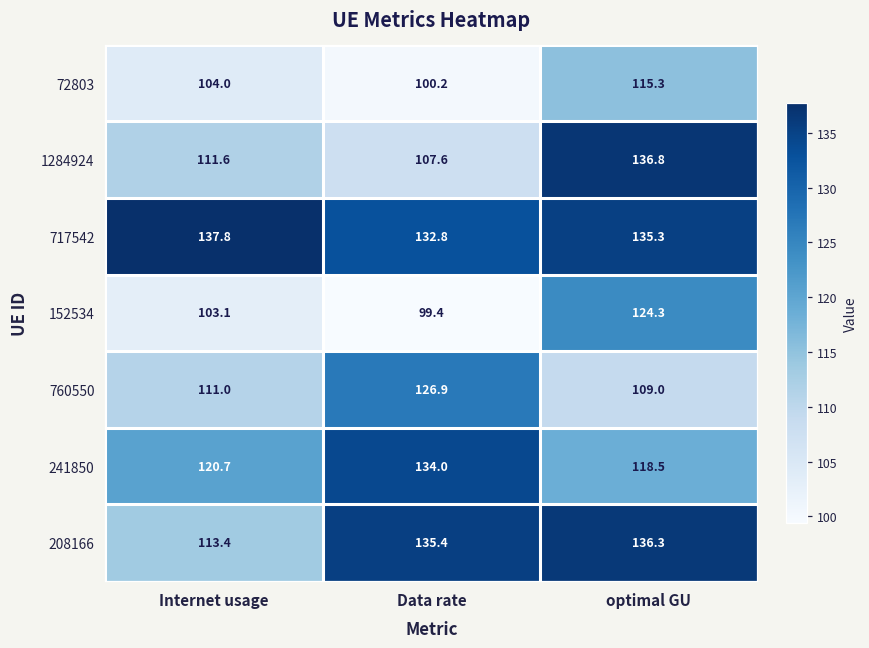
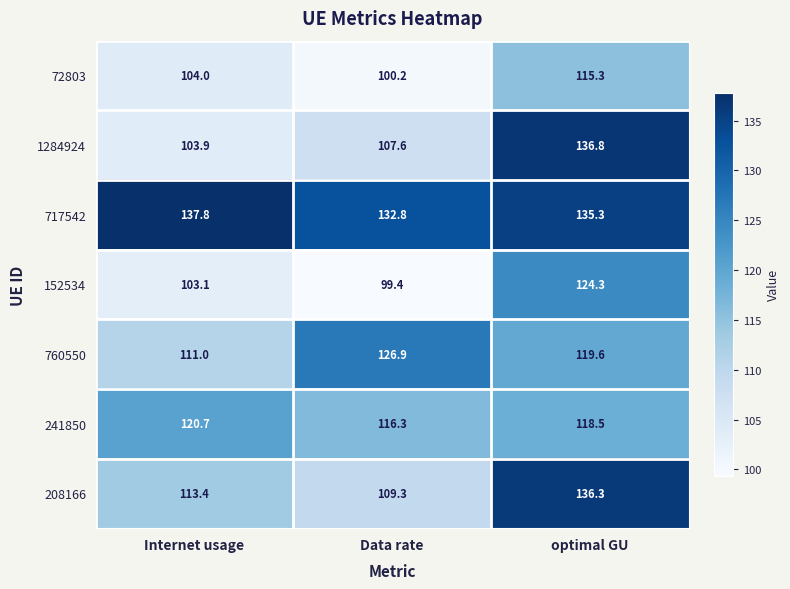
1284924, Internet usage: 111.6 -> 103.9
760550, optimal GU: 109.0 -> 119.6
241850, Data rate: 134.0 -> 116.3
208166, Data rate: 135.4 -> 109.3
